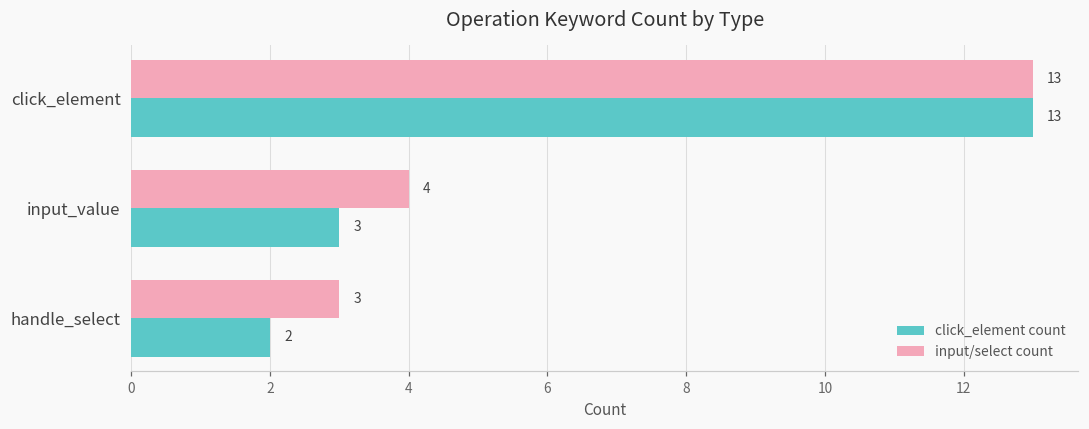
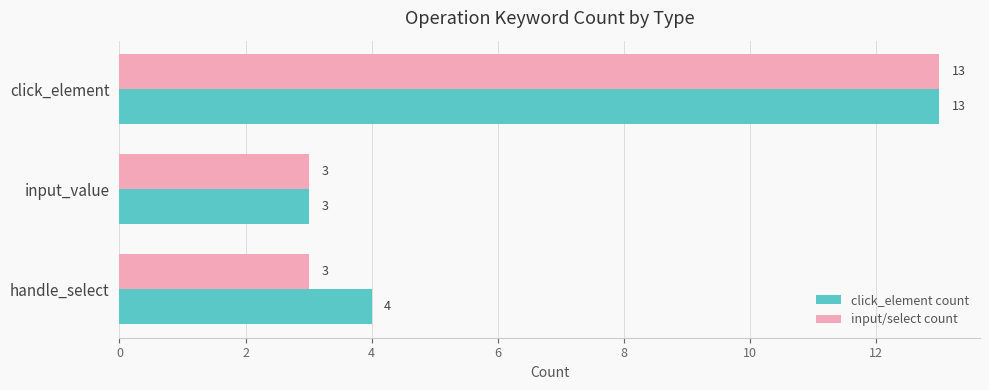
input/select count, input_value: 4 -> 3
click_element count, handle_select: 2 -> 4
